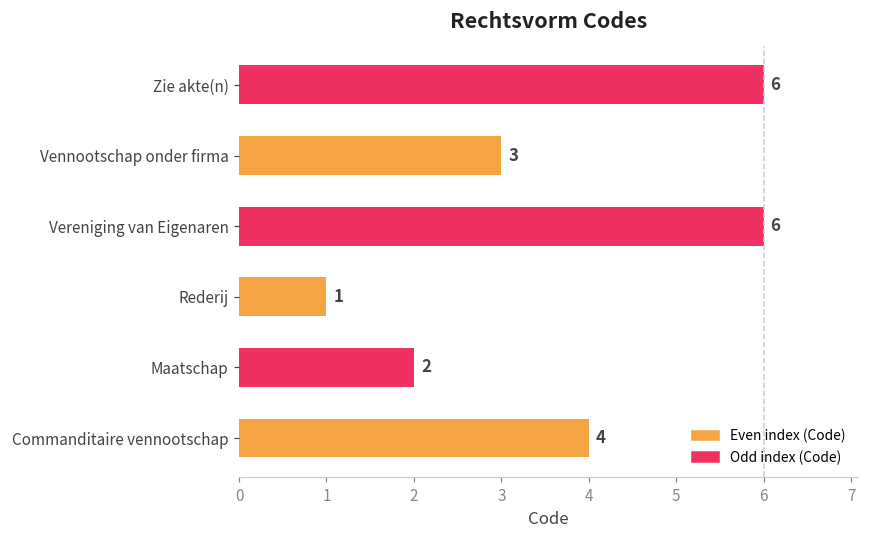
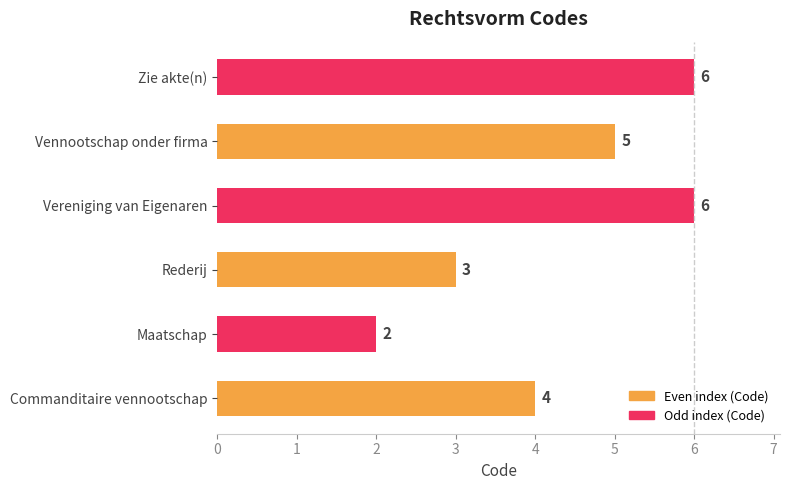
Vennootschap onder firma: 3 -> 5
Rederij: 1 -> 3
